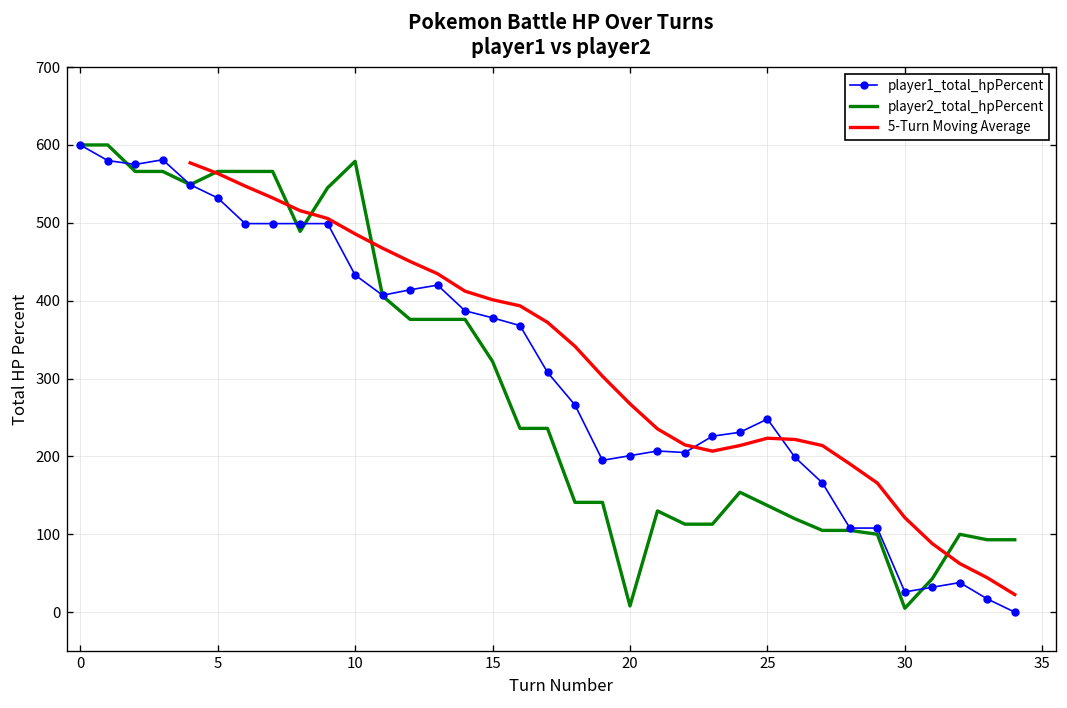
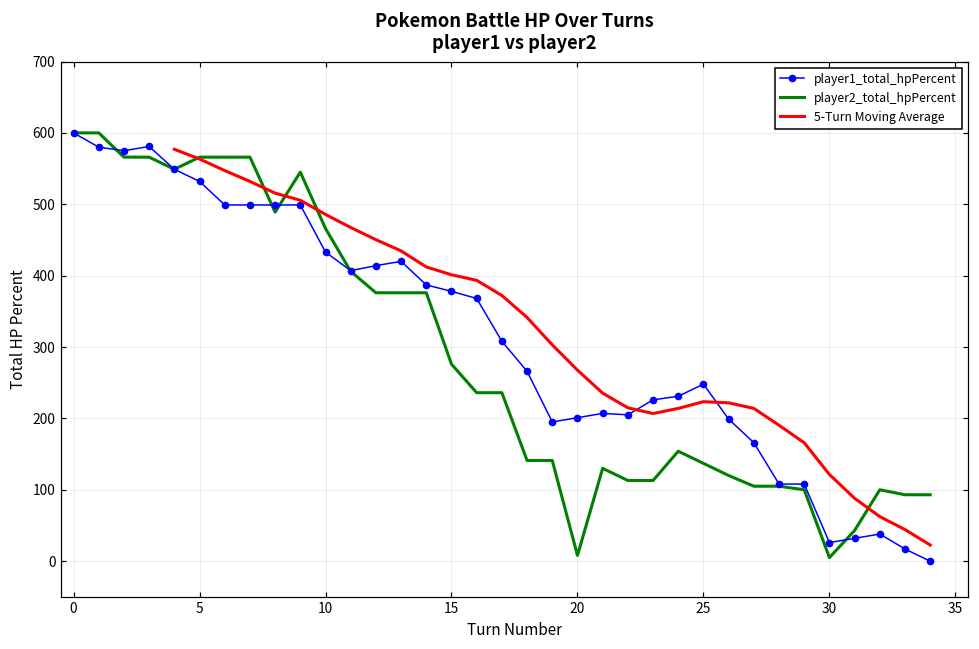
player2_total_hpPercent, 10: 580 -> 470
player2_total_hpPercent, 15: 320 -> 280
